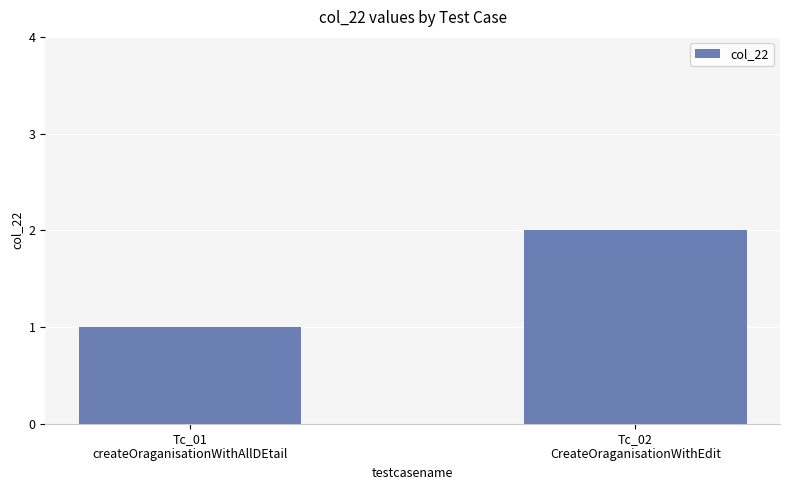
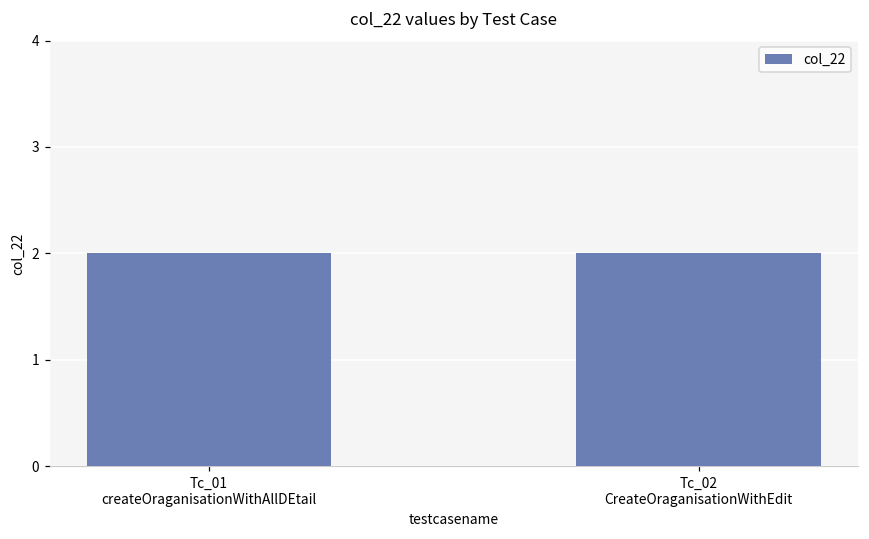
Tc_01 createOraganisationWithAllDEtail: 1 -> 2
